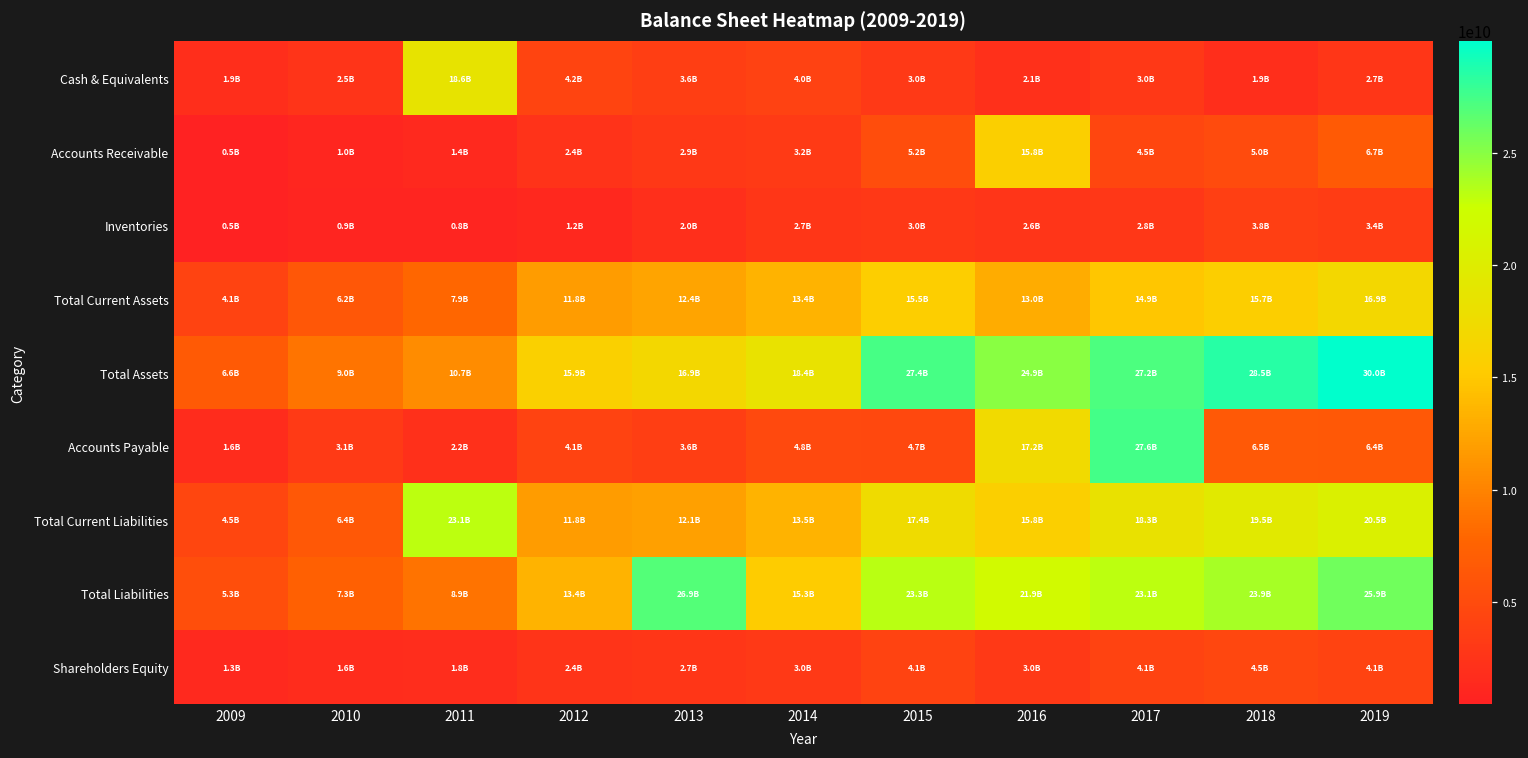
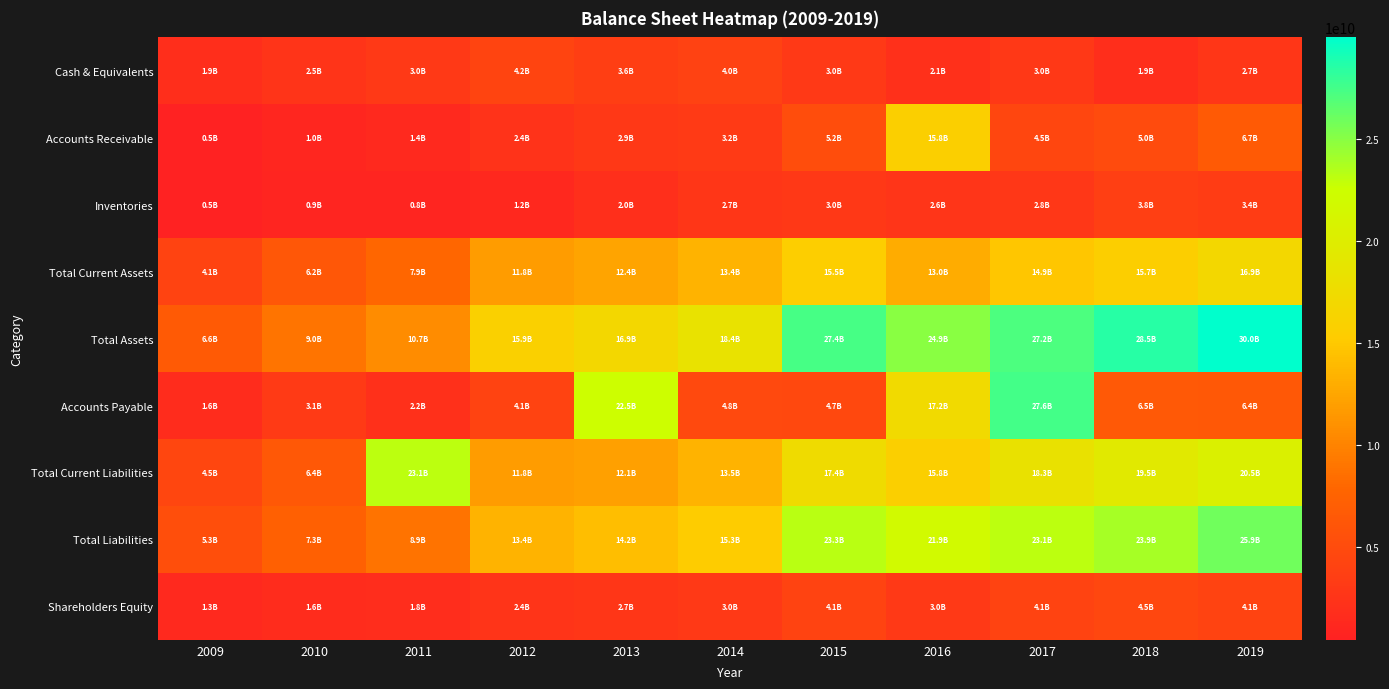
Cash & Equivalents, 2011: 18.6B -> 3.0B
Accounts Payable, 2013: 3.6B -> 22.5B
Total Liabilities, 2013: 26.9B -> 14.2B
